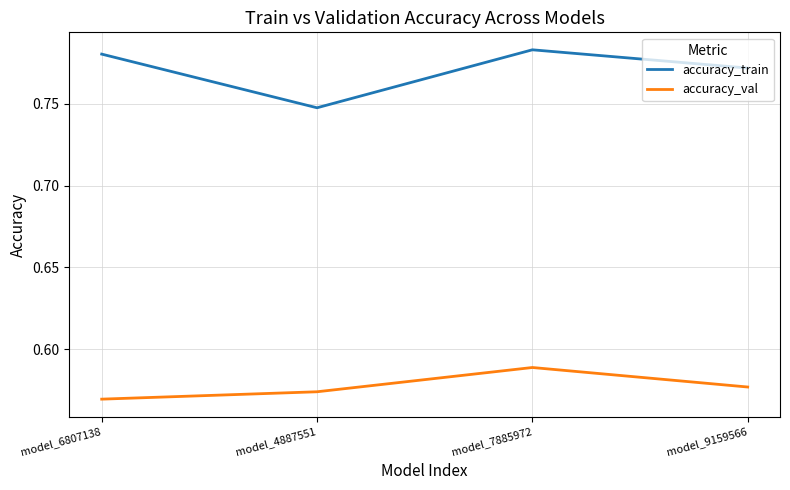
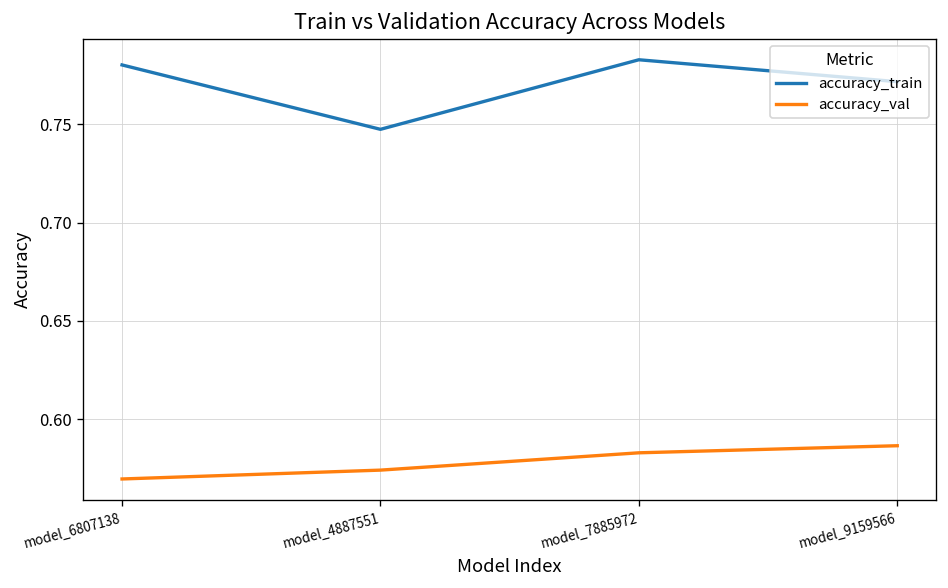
accuracy_val, model_7885972: 0.589 -> 0.583
accuracy_val, model_9159566: 0.577 -> 0.587
